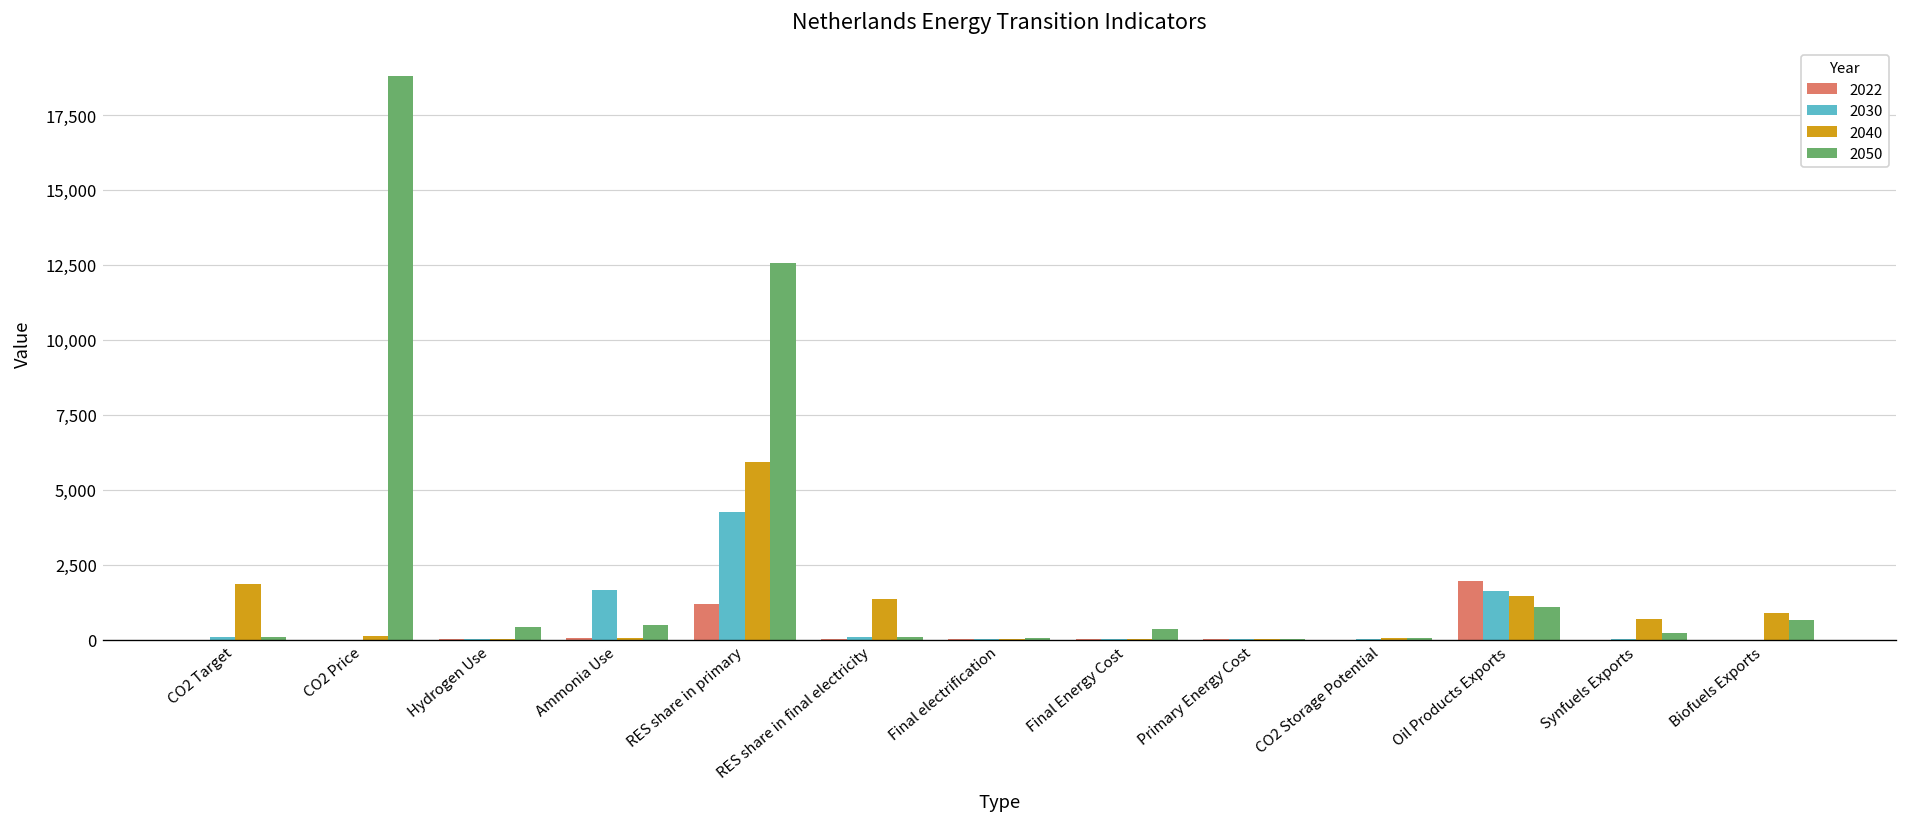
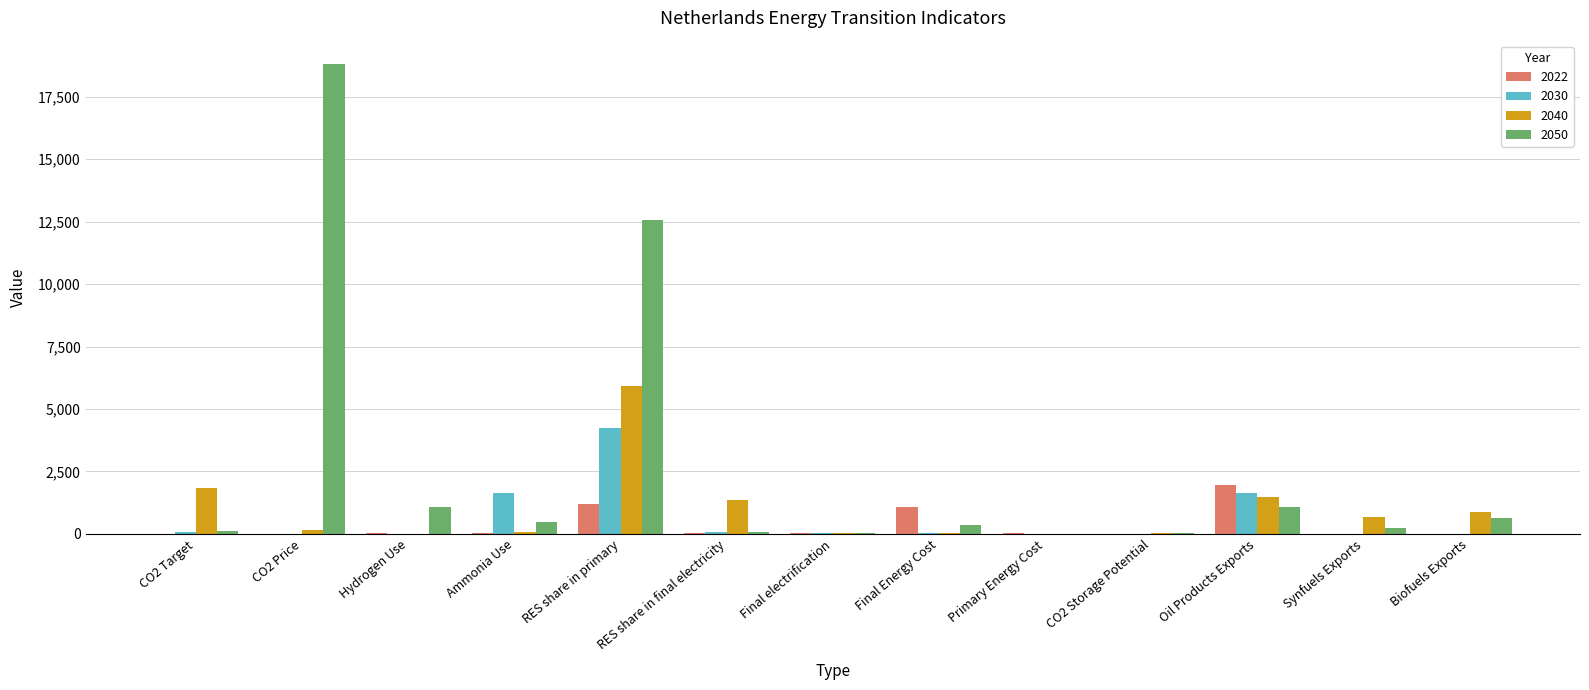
2050, Hydrogen Use: 400 -> 1,100
2022, Final Energy Cost: 0 -> 1,100
